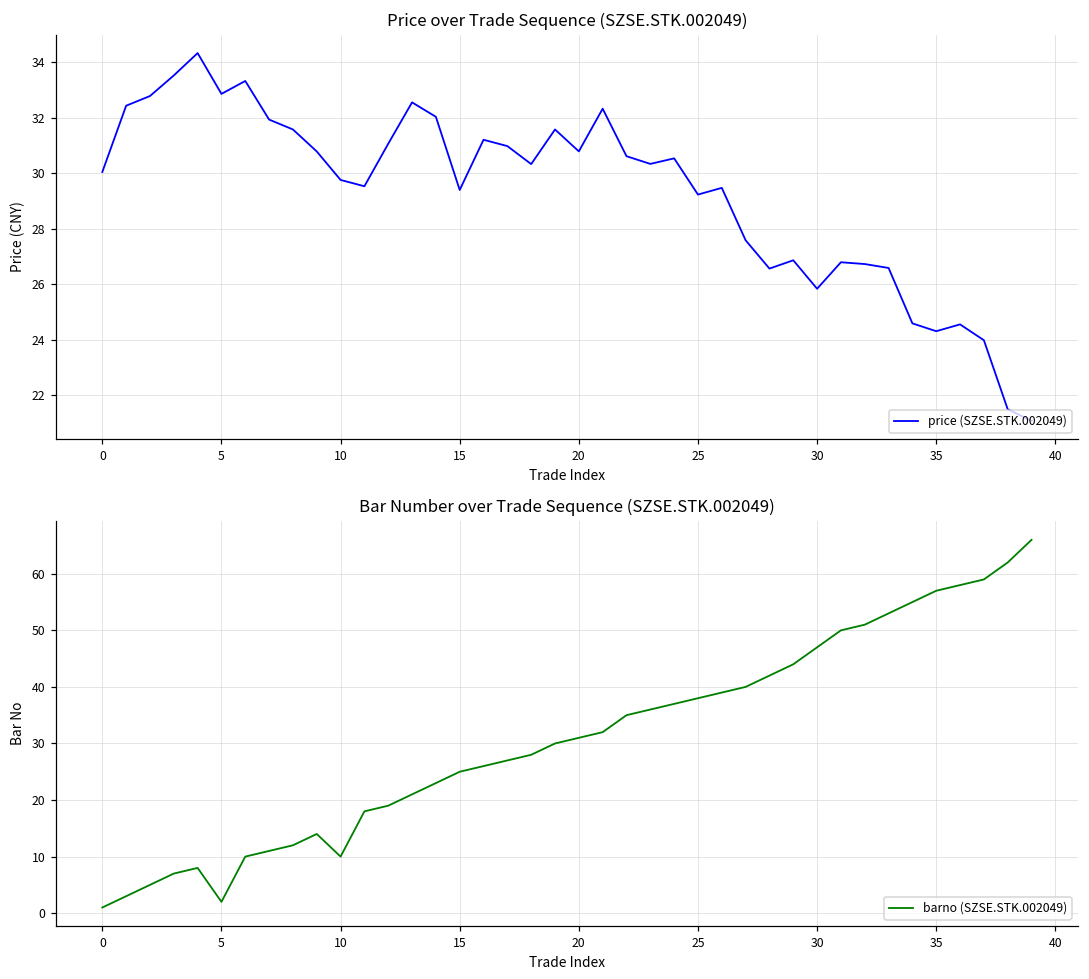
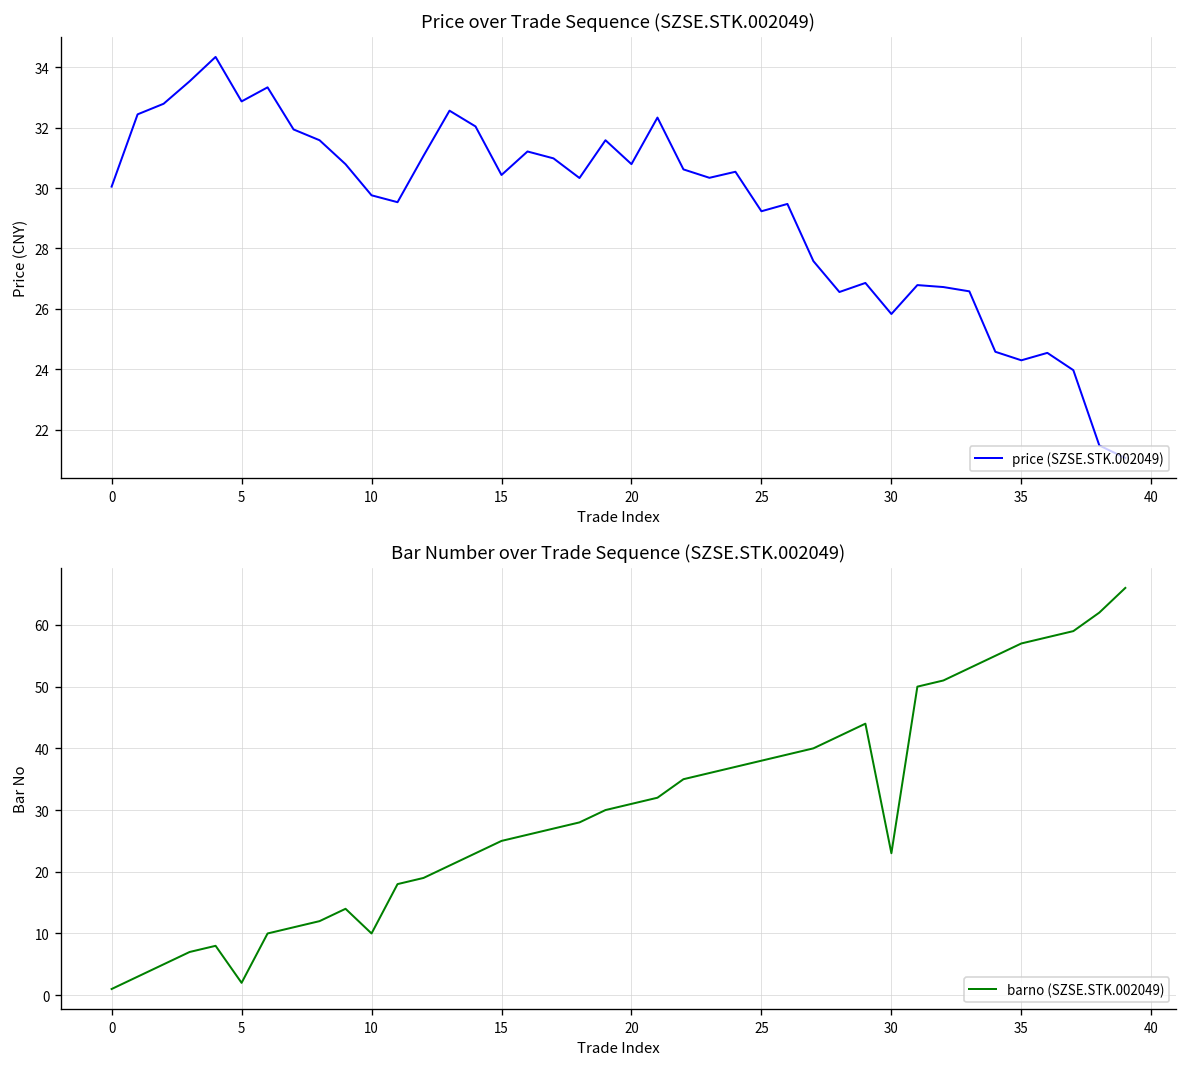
Price over Trade Sequence (SZSE.STK.002049), 15: 29.4 -> 30.4
Bar Number over Trade Sequence (SZSE.STK.002049), 30: 47 -> 23
